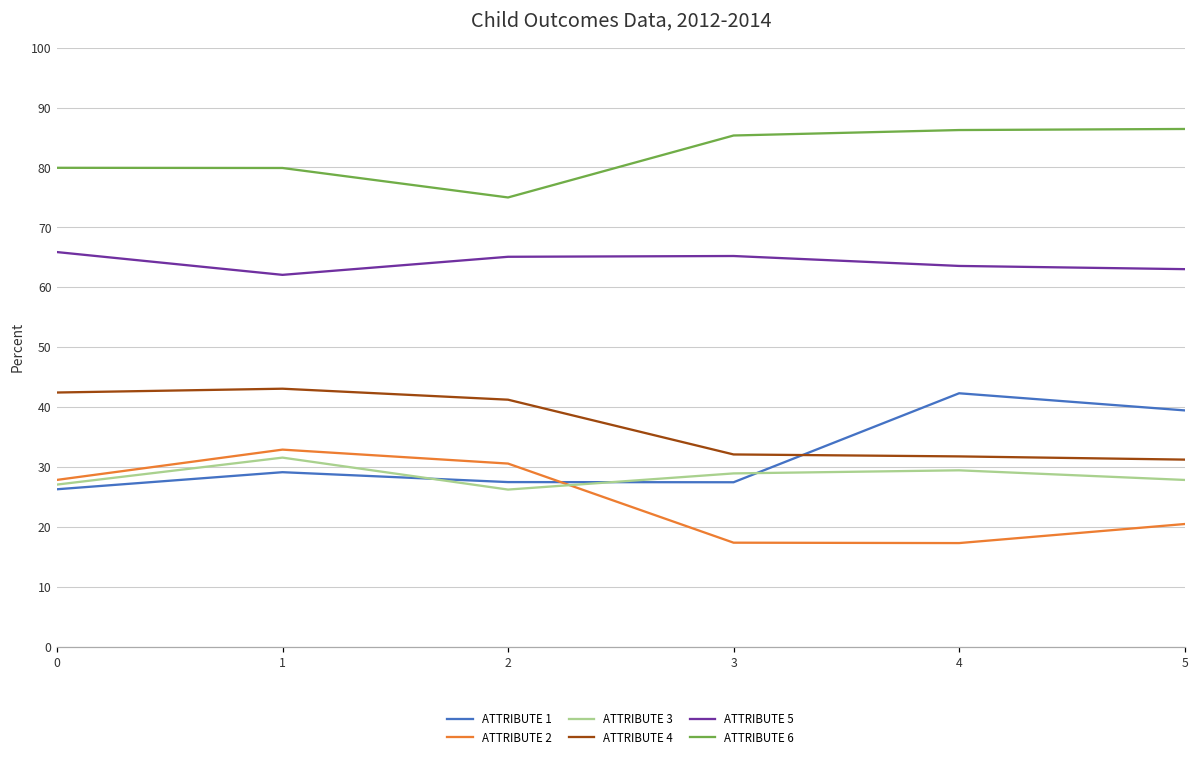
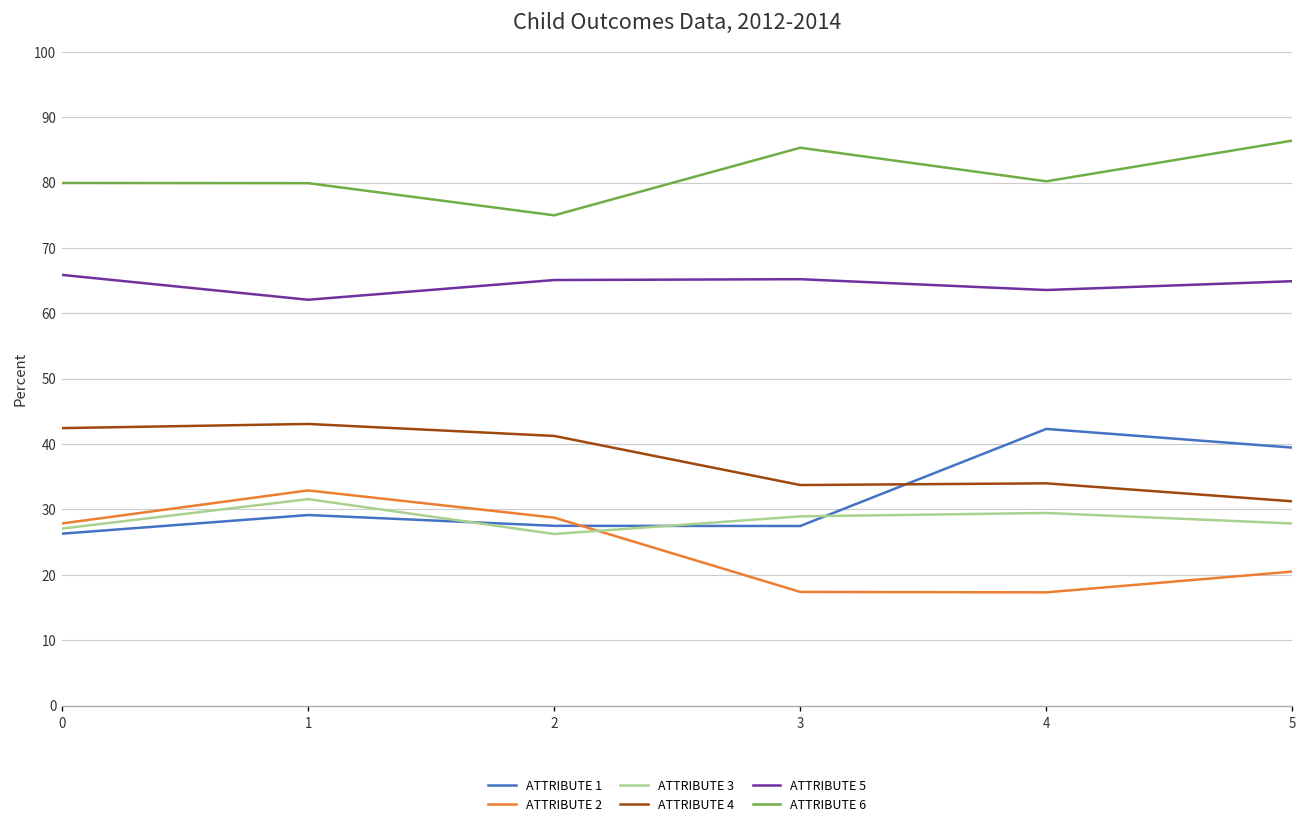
ATTRIBUTE 2, 2: 31 -> 29
ATTRIBUTE 4, 3: 32 -> 34
ATTRIBUTE 4, 4: 32 -> 34
ATTRIBUTE 6, 4: 86 -> 80
ATTRIBUTE 5, 5: 63 -> 65
